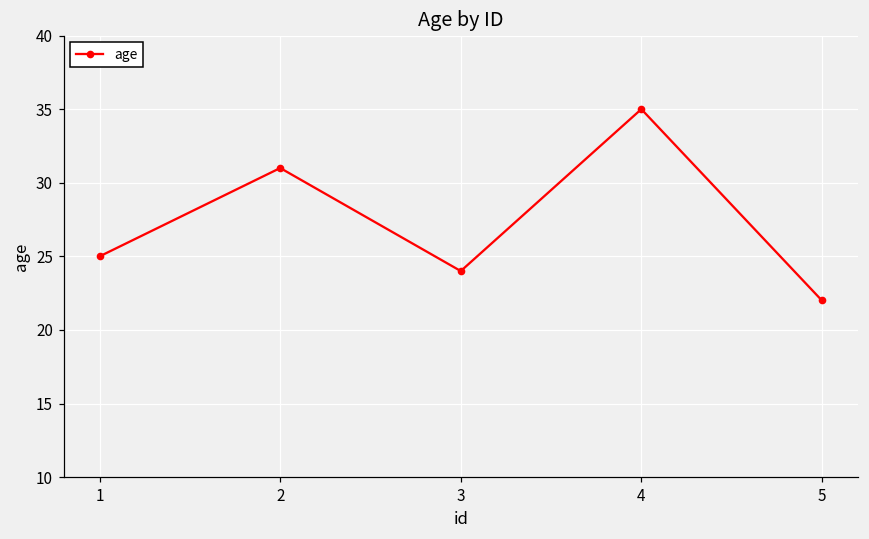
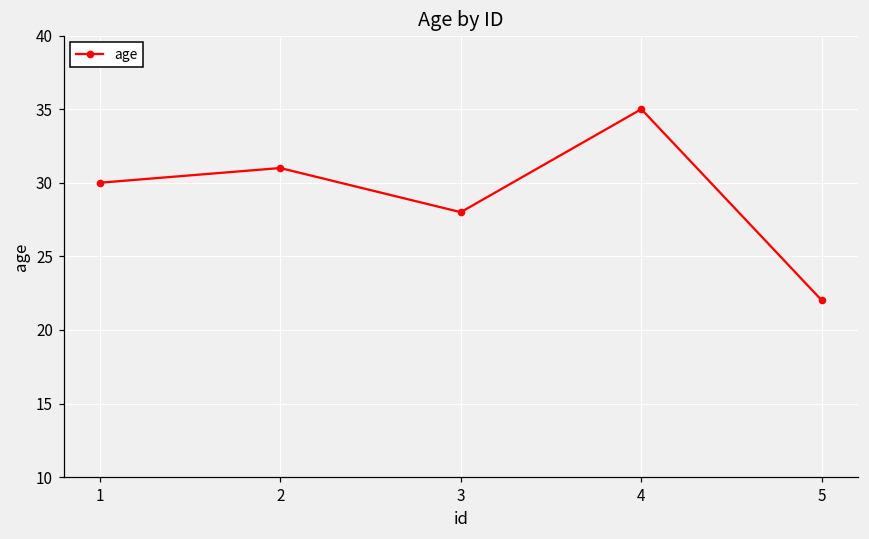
1: 25 -> 30
3: 24 -> 28
